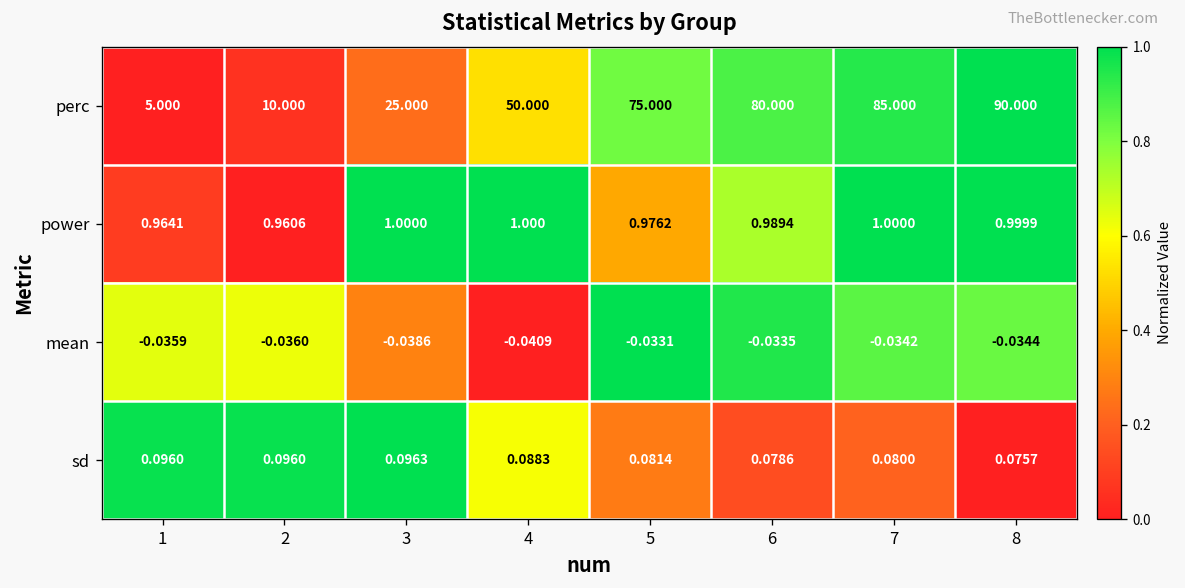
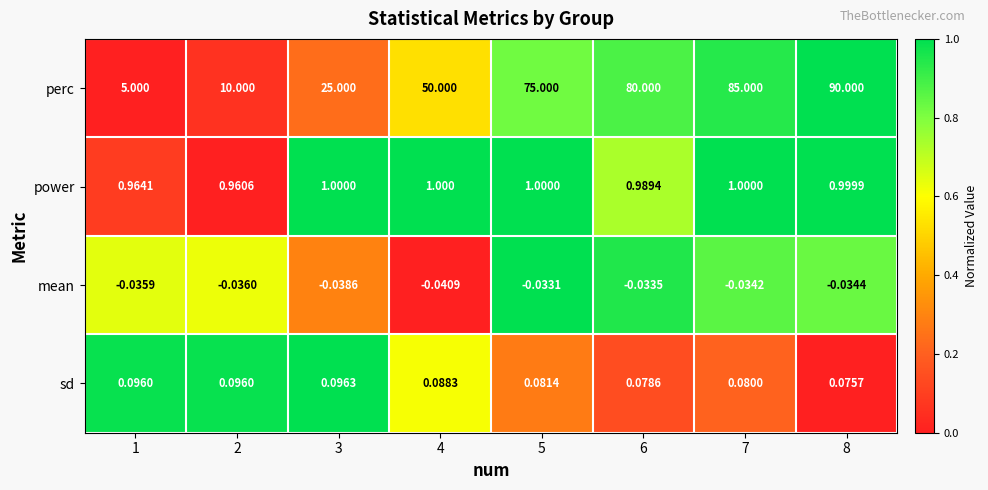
power, 5: 0.9762 -> 1.0000
